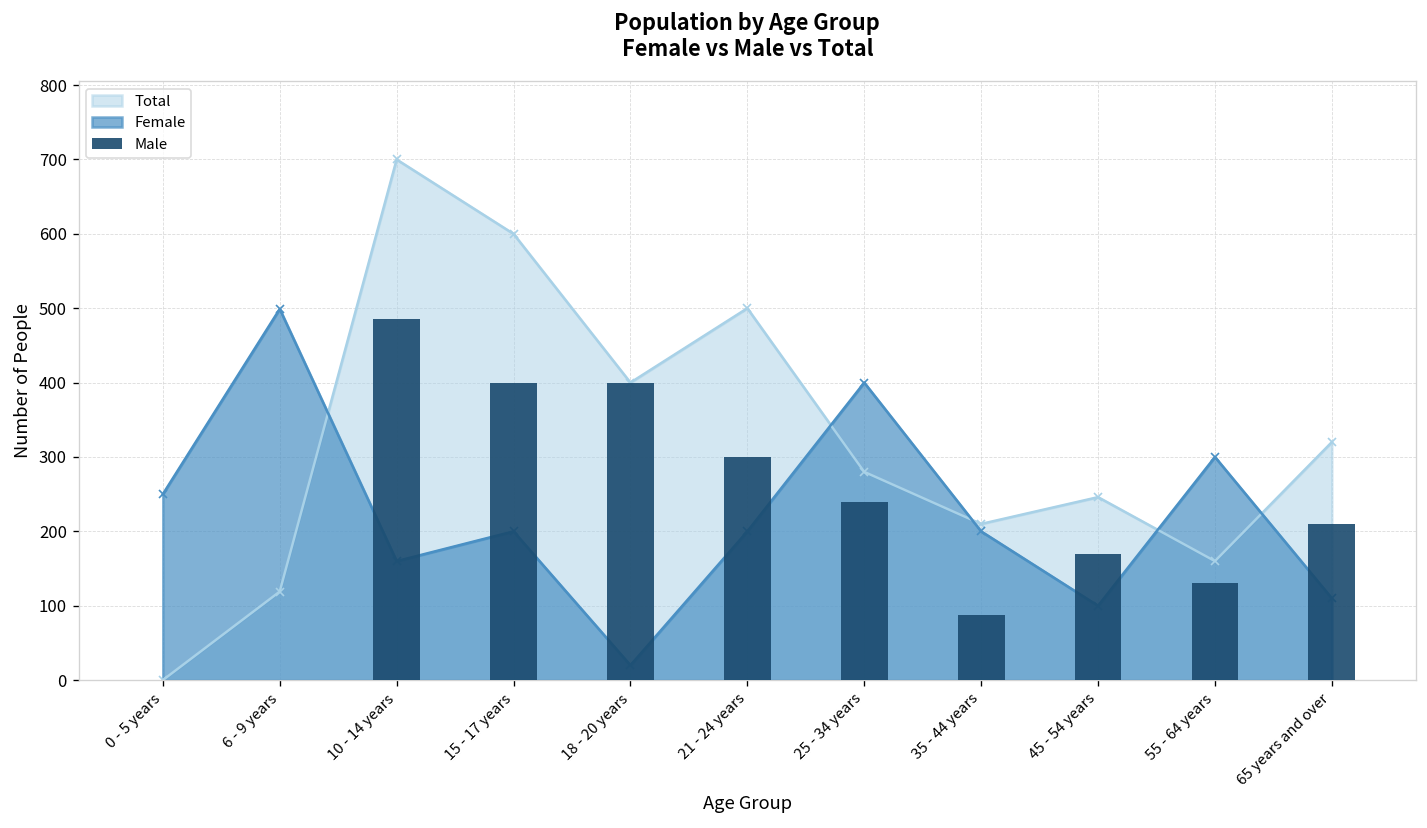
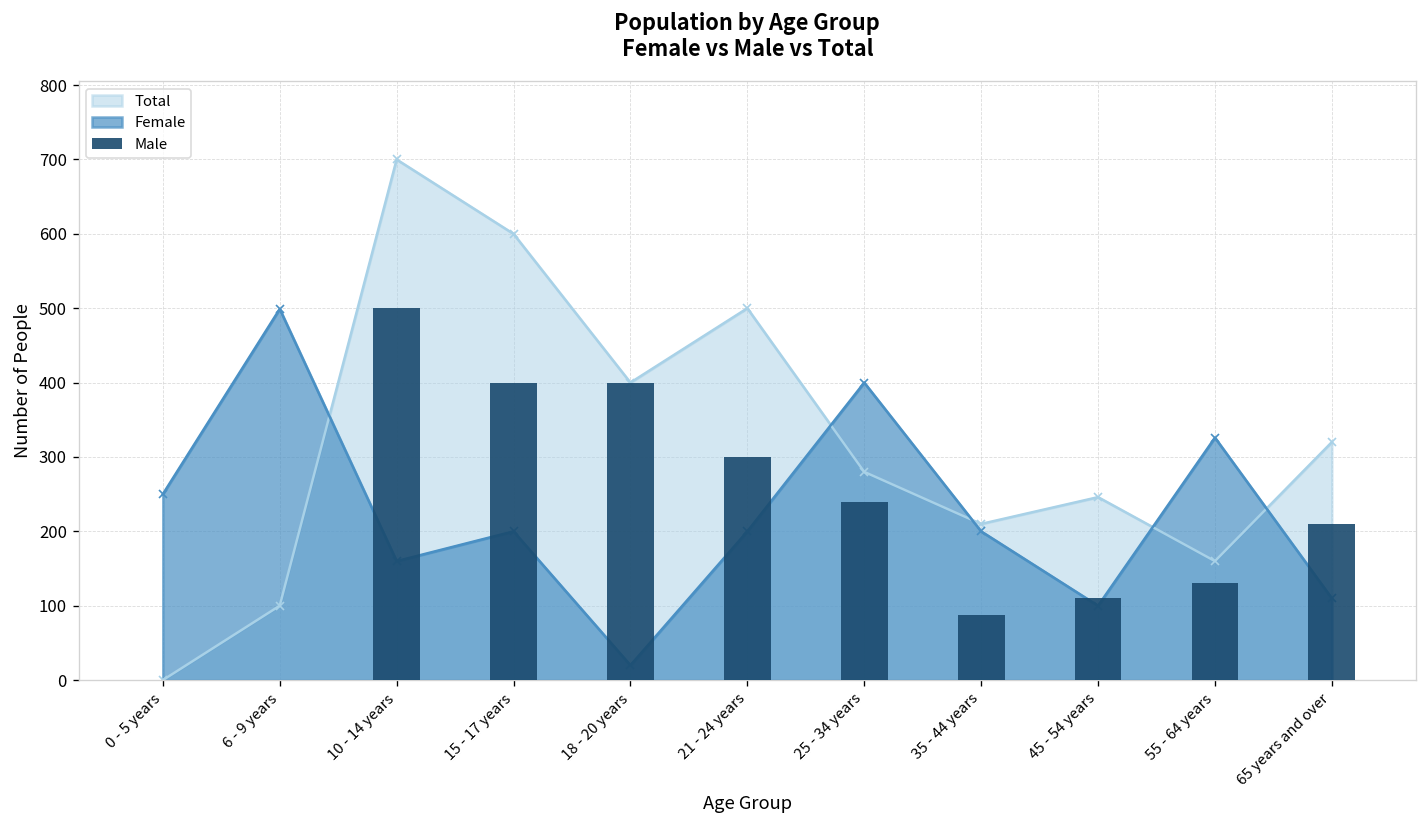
Total, 6 - 9 years: 120 -> 100
Male, 10 - 14 years: 490 -> 500
Male, 45 - 54 years: 170 -> 110
Female, 55 - 64 years: 300 -> 330
